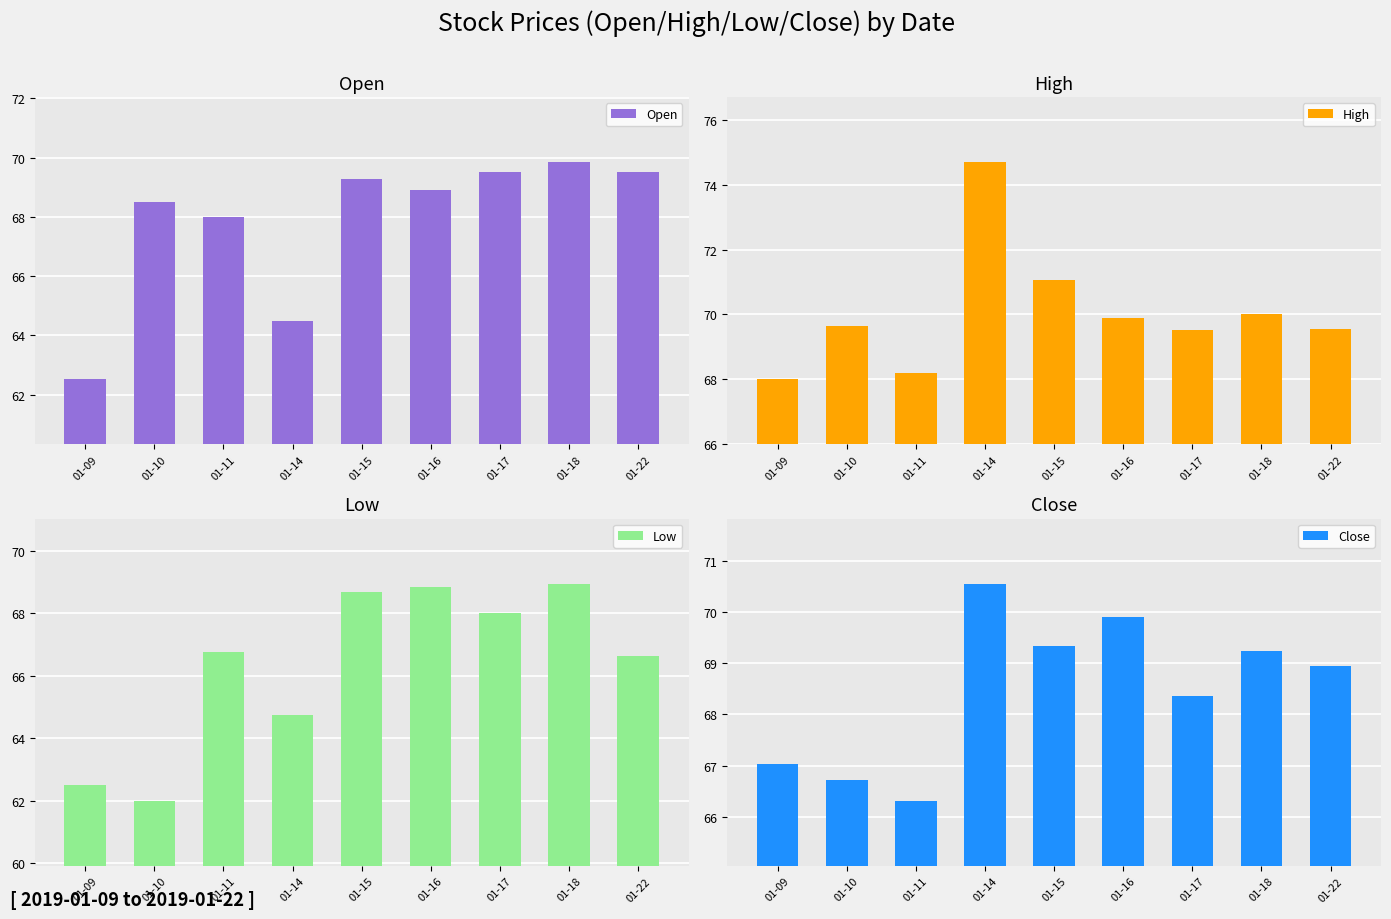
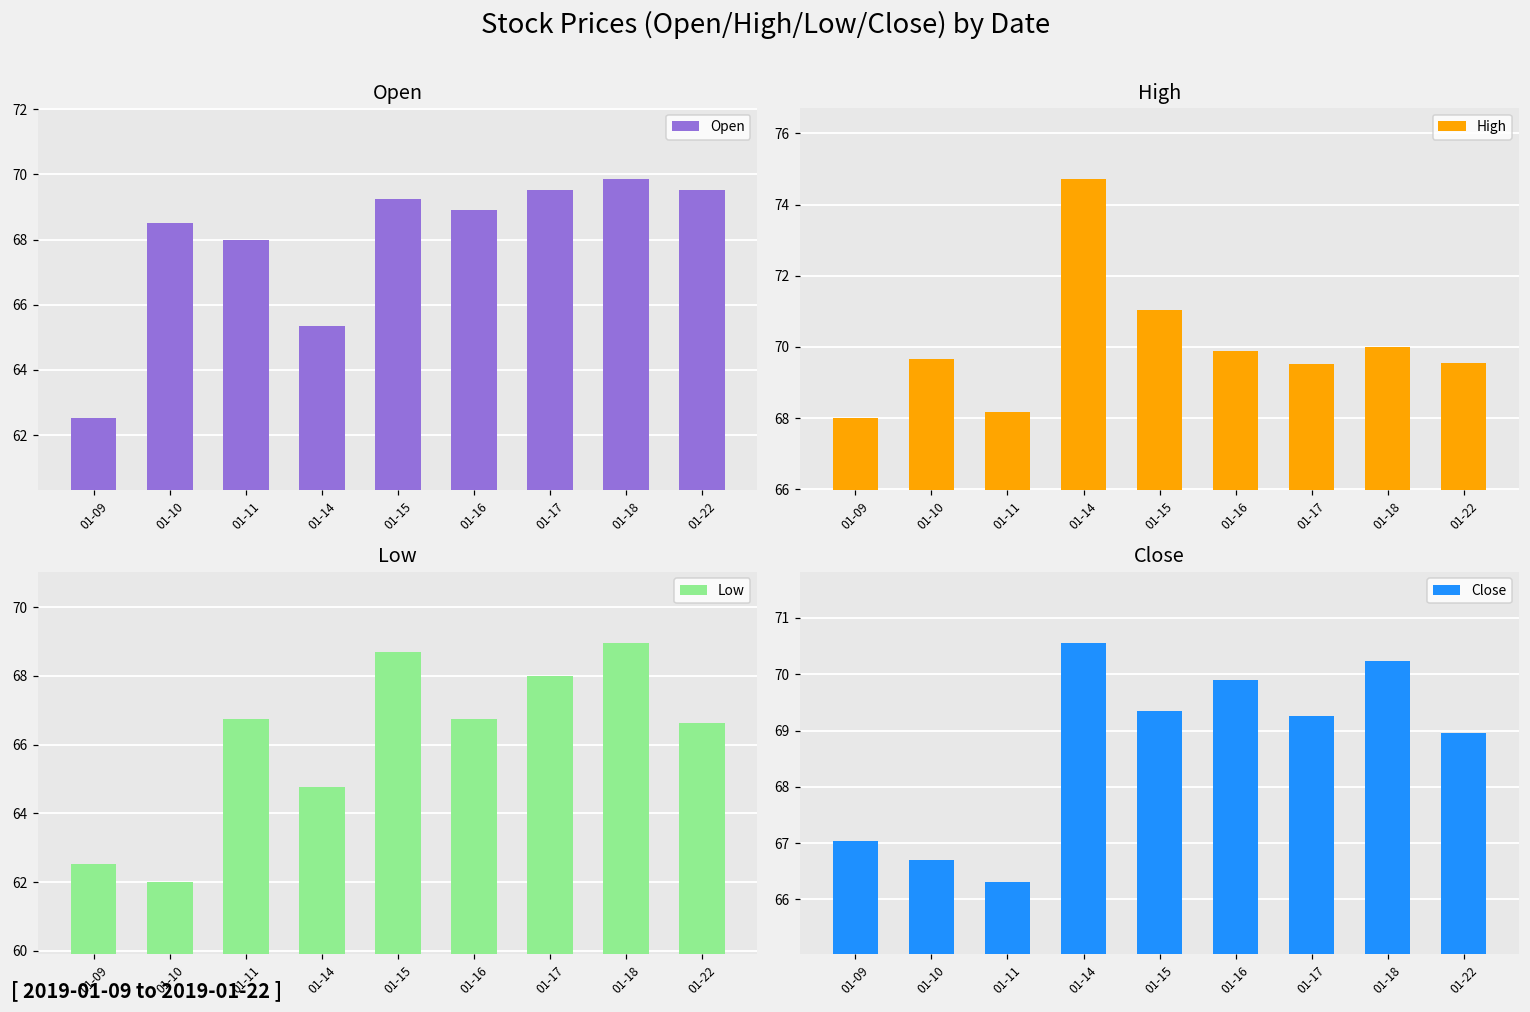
Open, 01-14: 64.5 -> 65.3
Low, 01-16: 68.8 -> 66.8
Close, 01-17: 68.3 -> 69.3
Close, 01-18: 69.2 -> 70.2
